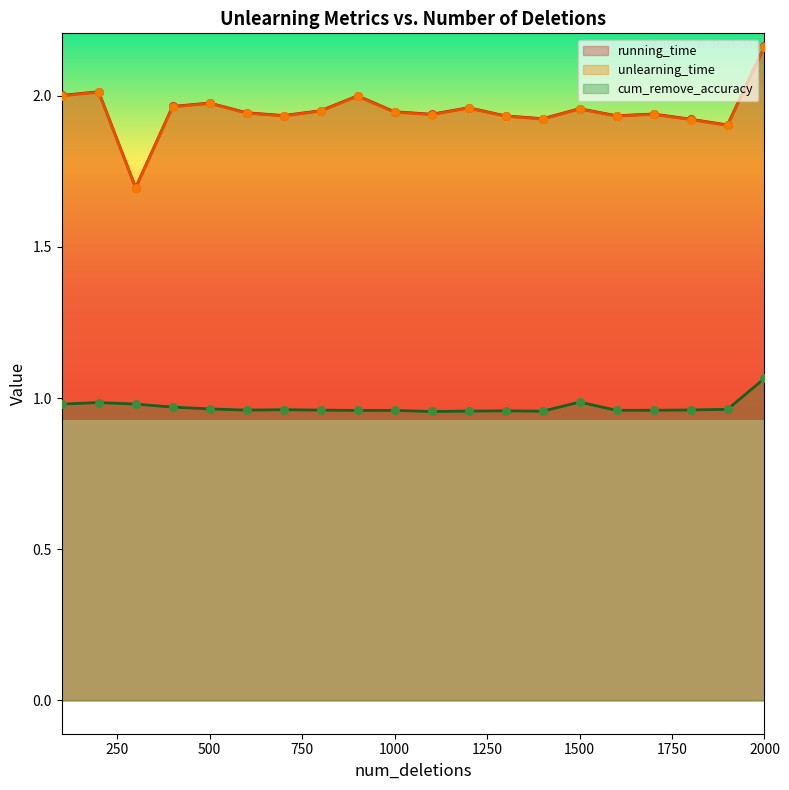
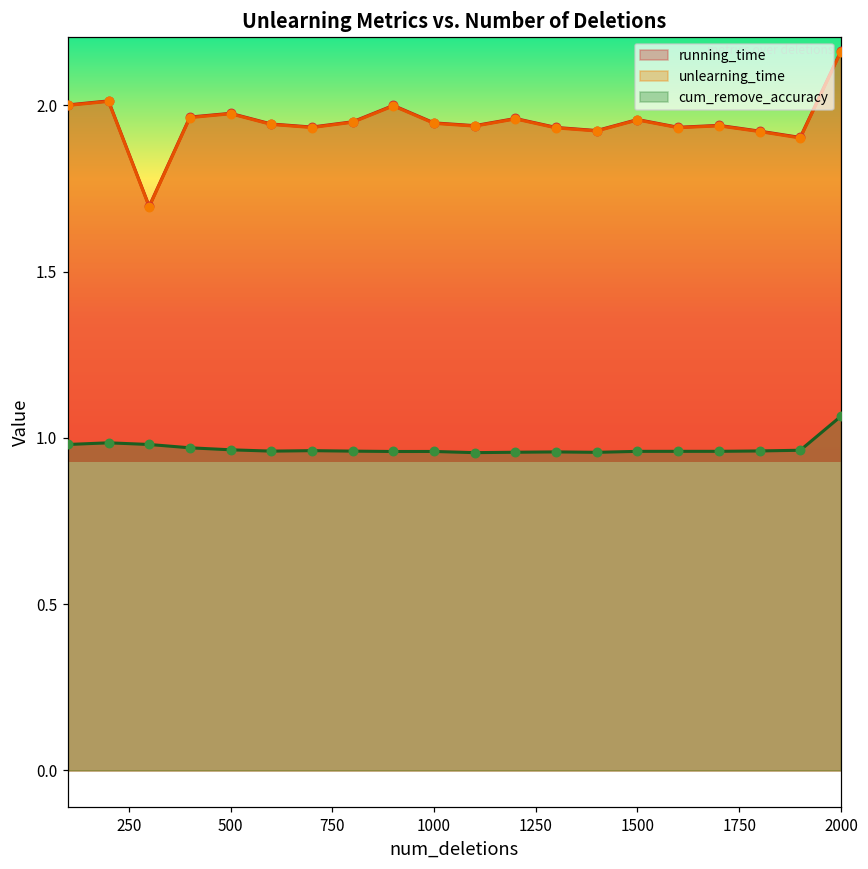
cum_remove_accuracy, 1500: 0.99 -> 0.96
